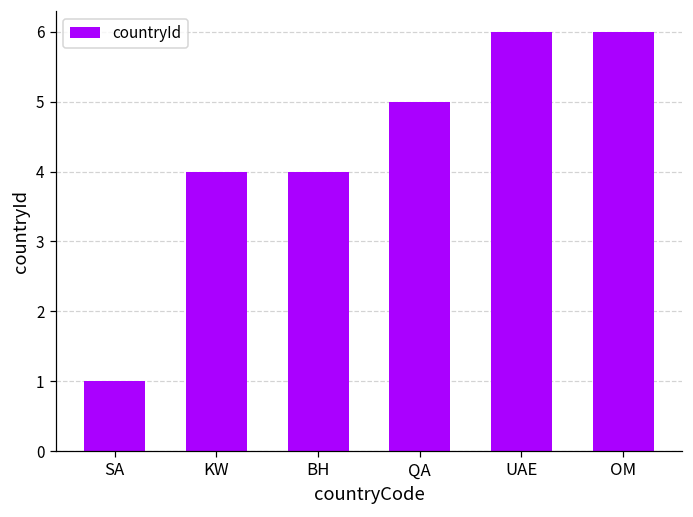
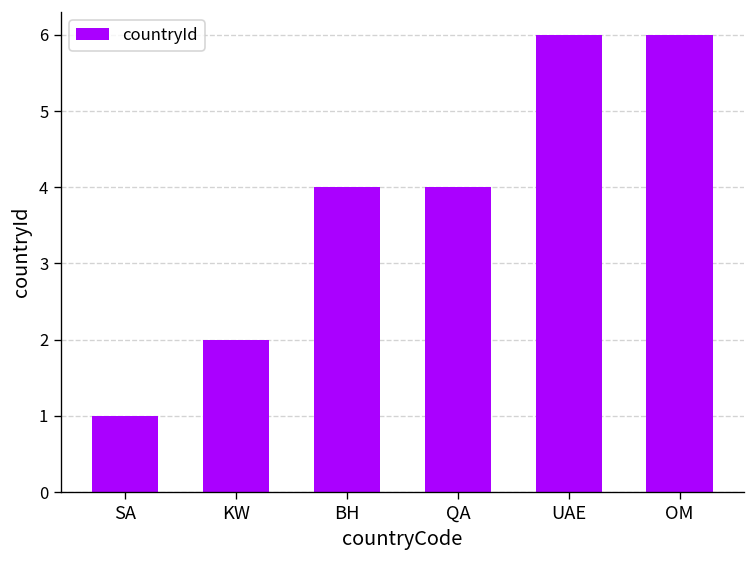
KW: 4 -> 2
QA: 5 -> 4
